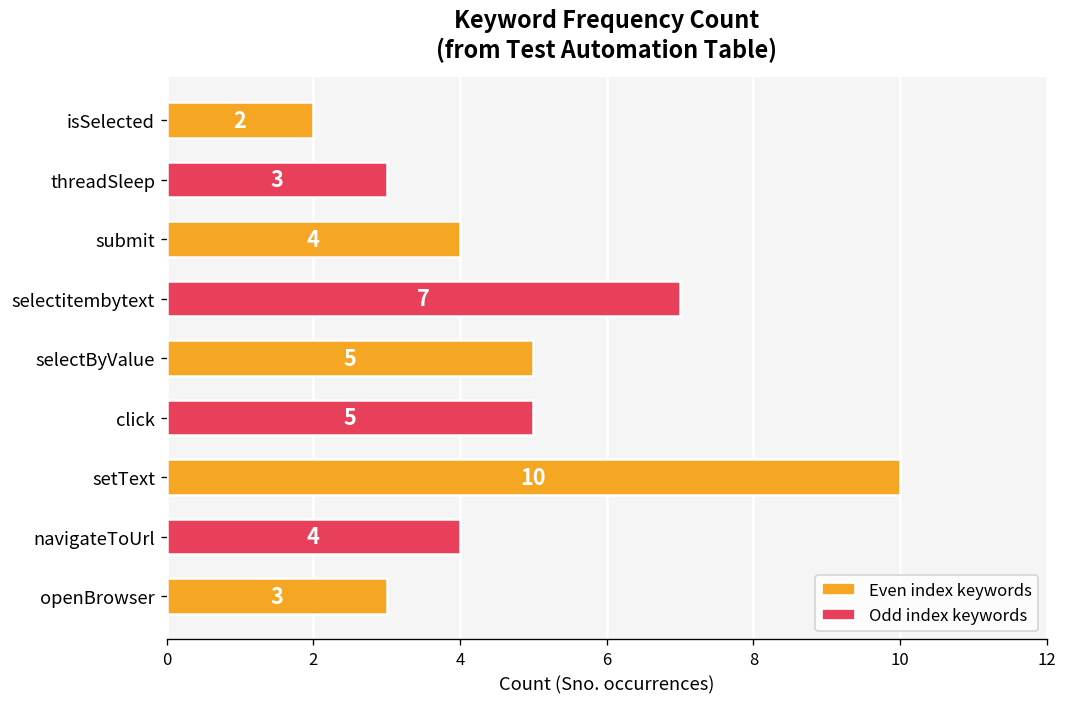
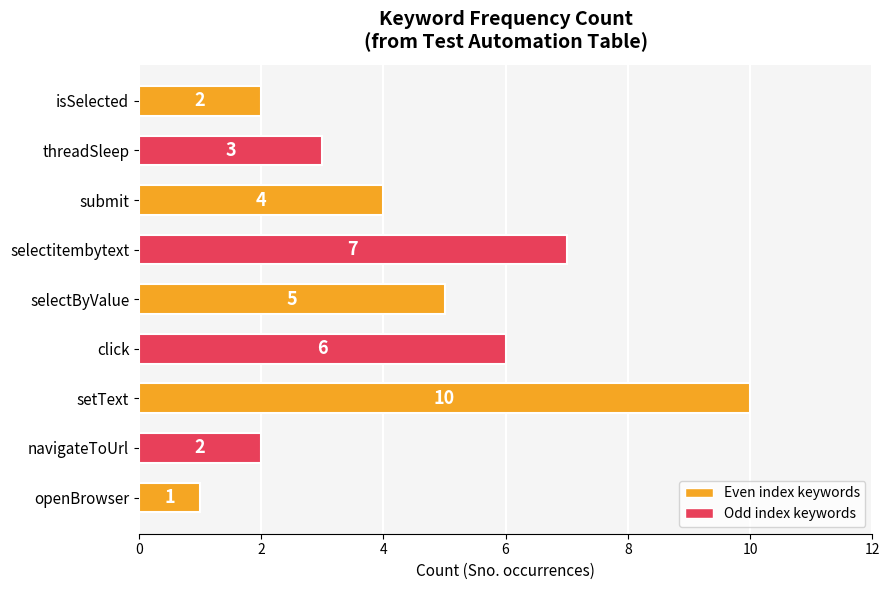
click: 5 -> 6
navigateToUrl: 4 -> 2
openBrowser: 3 -> 1
